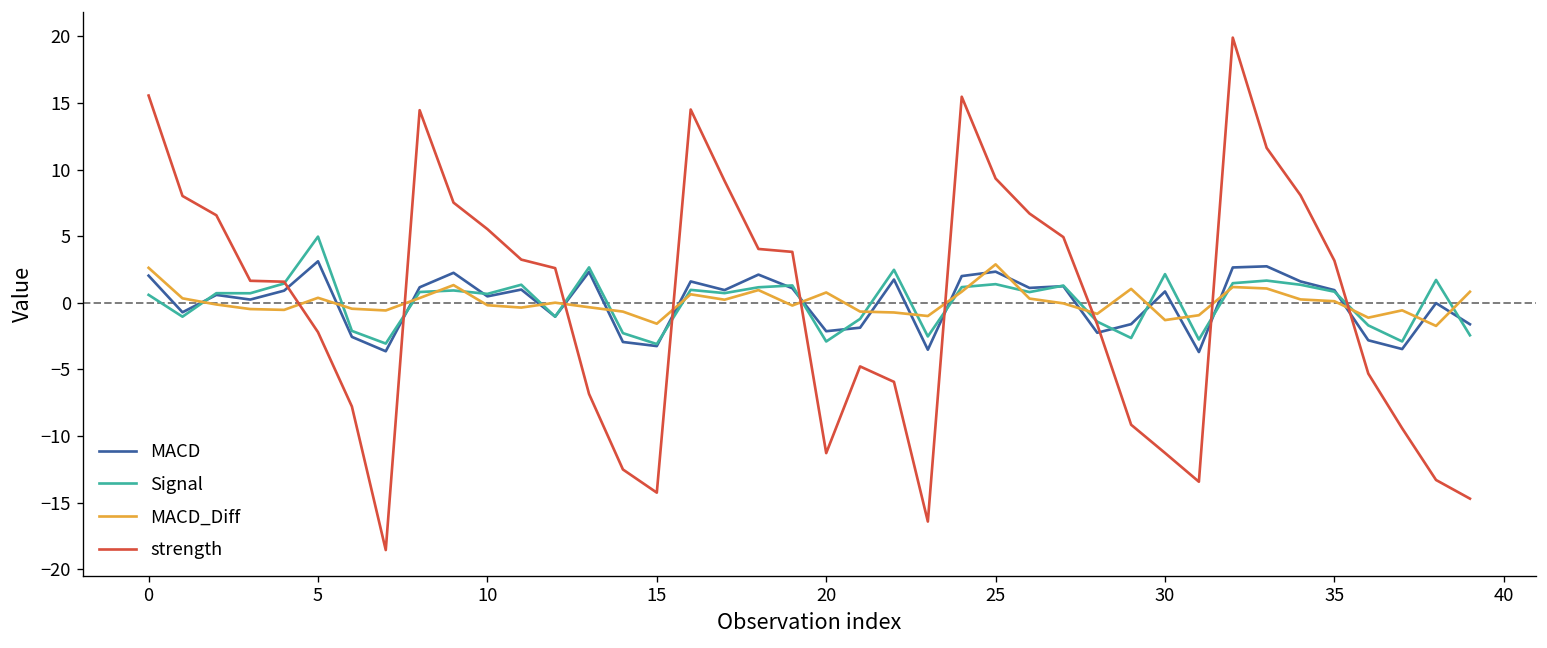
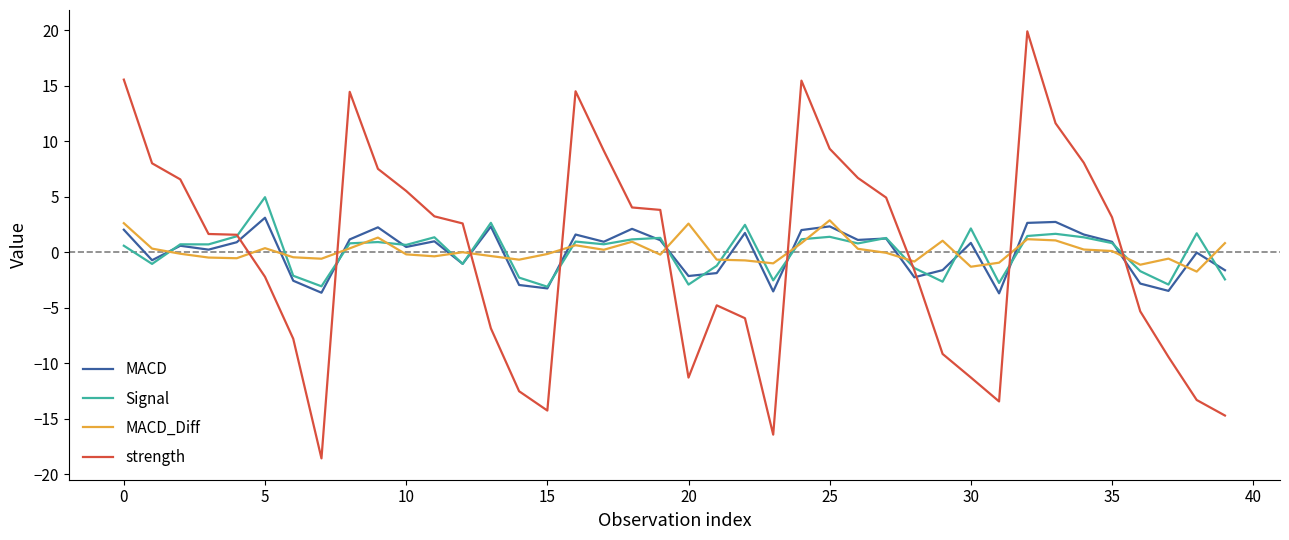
MACD_Diff, 15: -1.6 -> -0.2
MACD_Diff, 20: 0.8 -> 2.6
